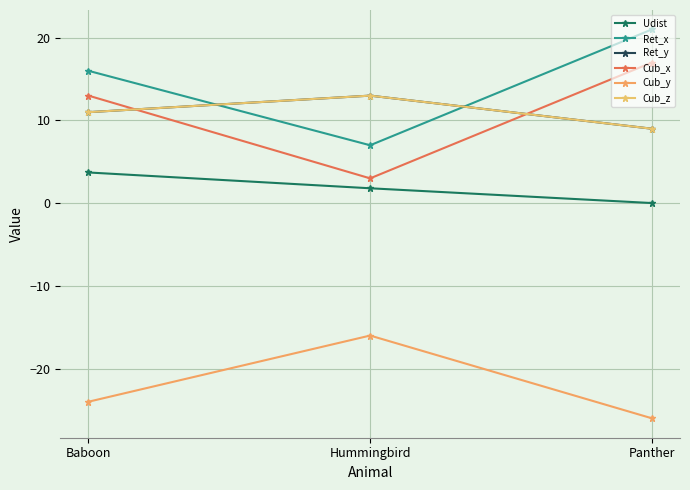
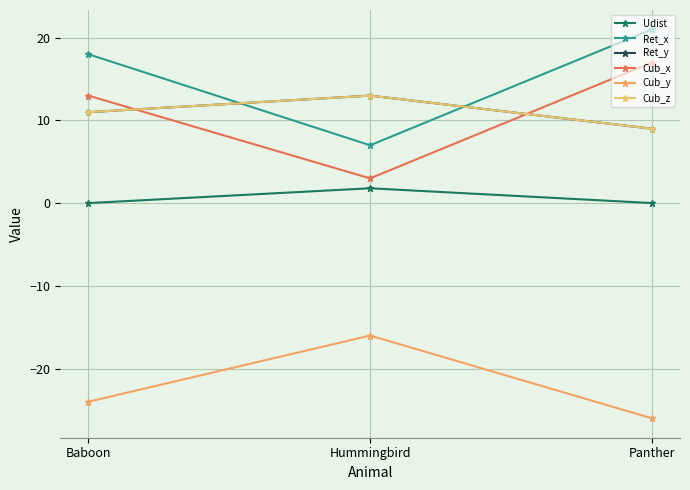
Udist, Baboon: 4 -> 0
Ret_x, Baboon: 16 -> 18
